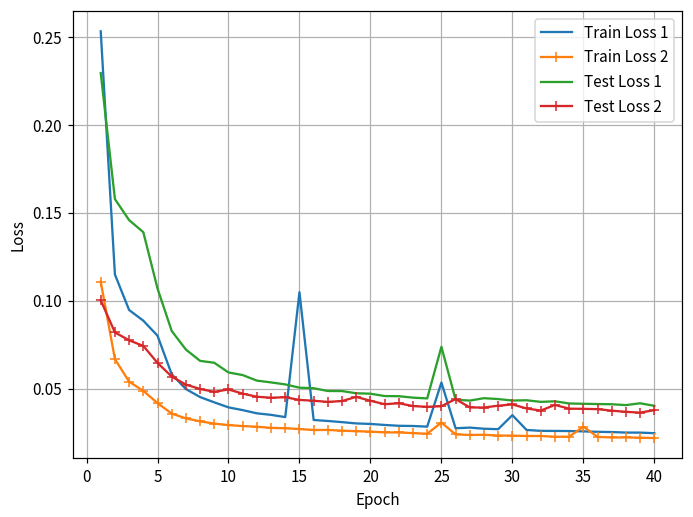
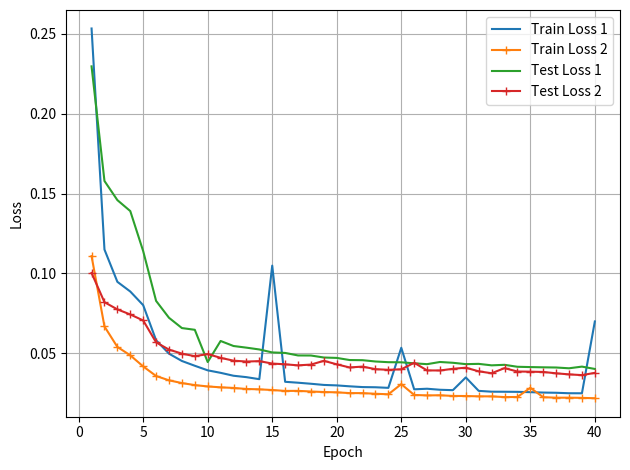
Test Loss 1, 5: 0.107 -> 0.114
Test Loss 2, 5: 0.065 -> 0.071
Test Loss 1, 10: 0.059 -> 0.045
Test Loss 1, 25: 0.074 -> 0.044
Train Loss 1, 40: 0.025 -> 0.070
